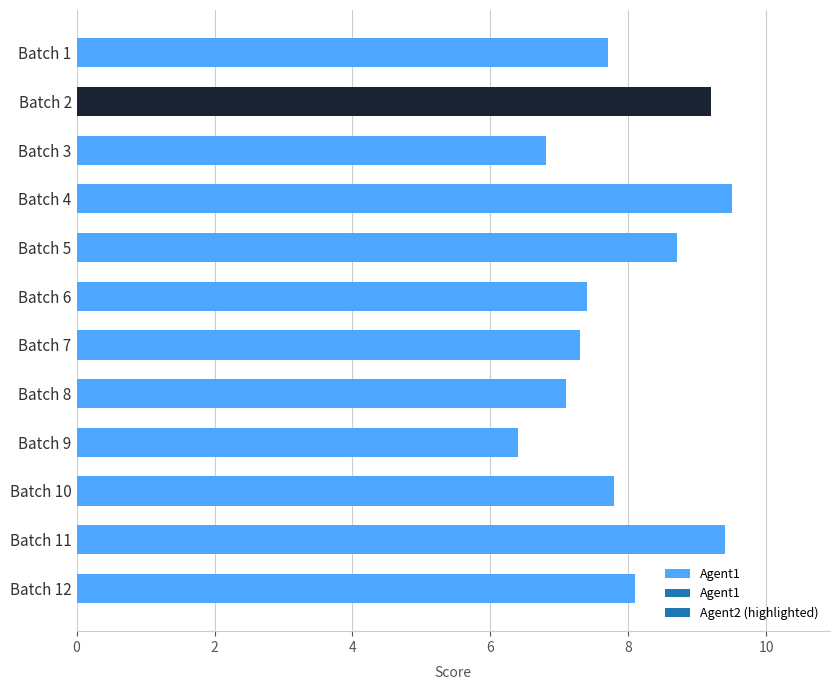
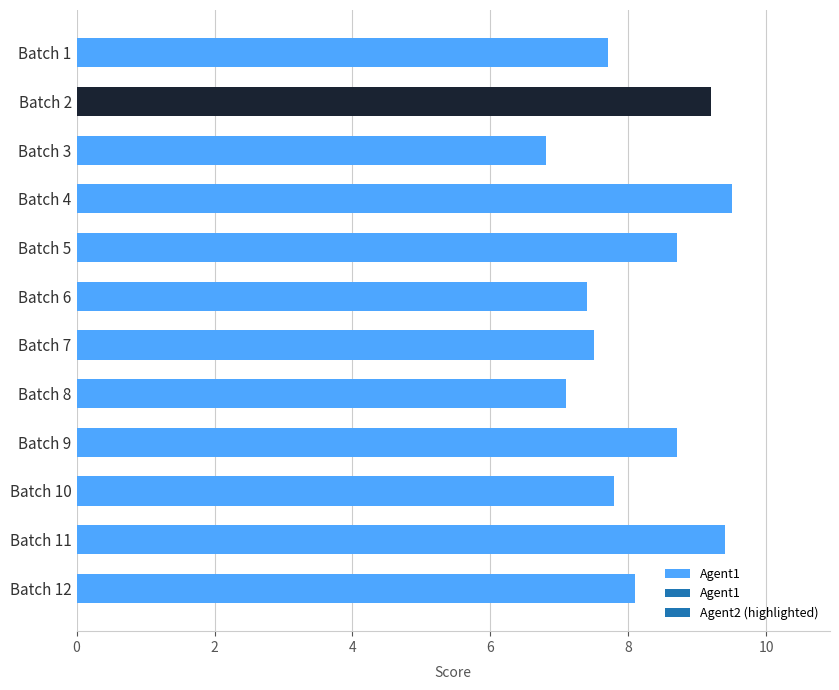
Batch 7: 7.3 -> 7.5
Batch 9: 6.4 -> 8.7
